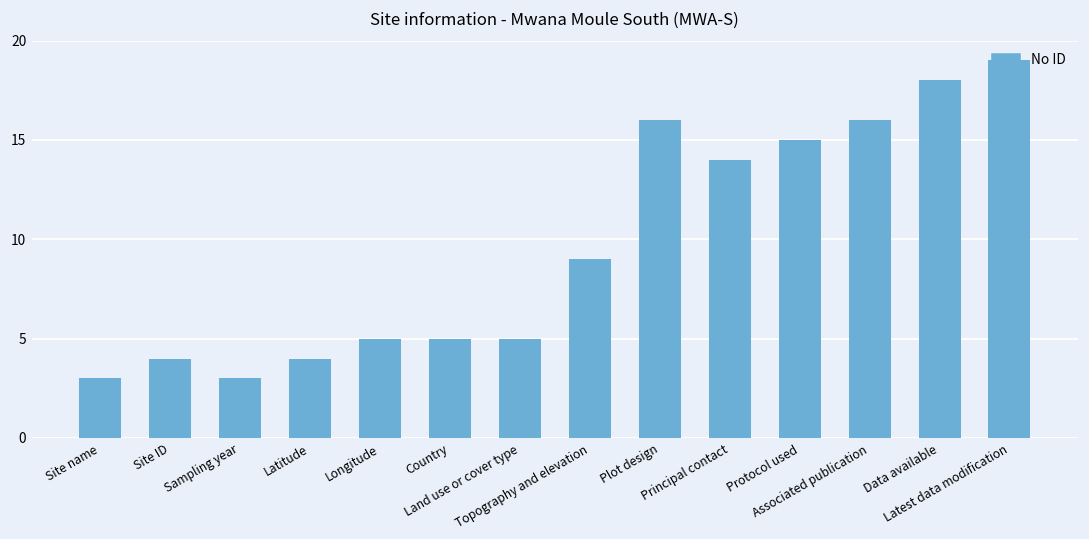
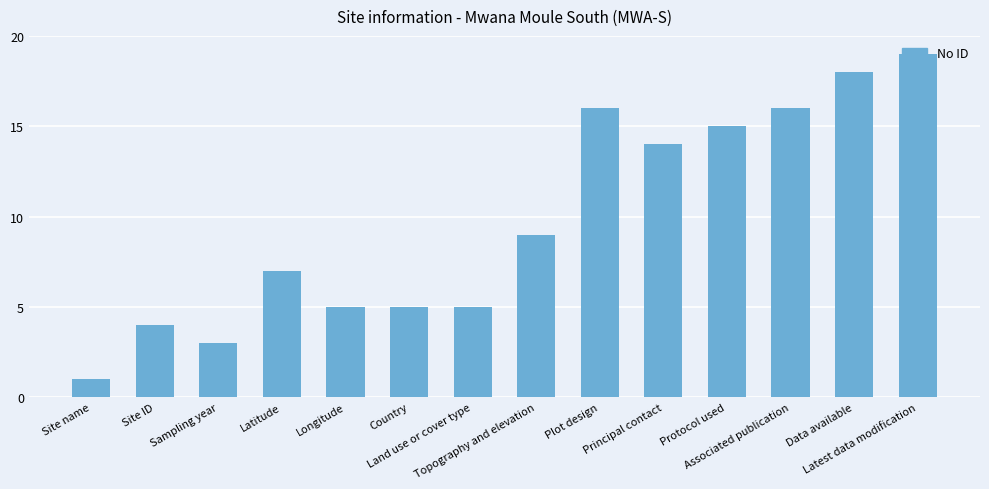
Site name: 3 -> 1
Latitude: 4 -> 7
